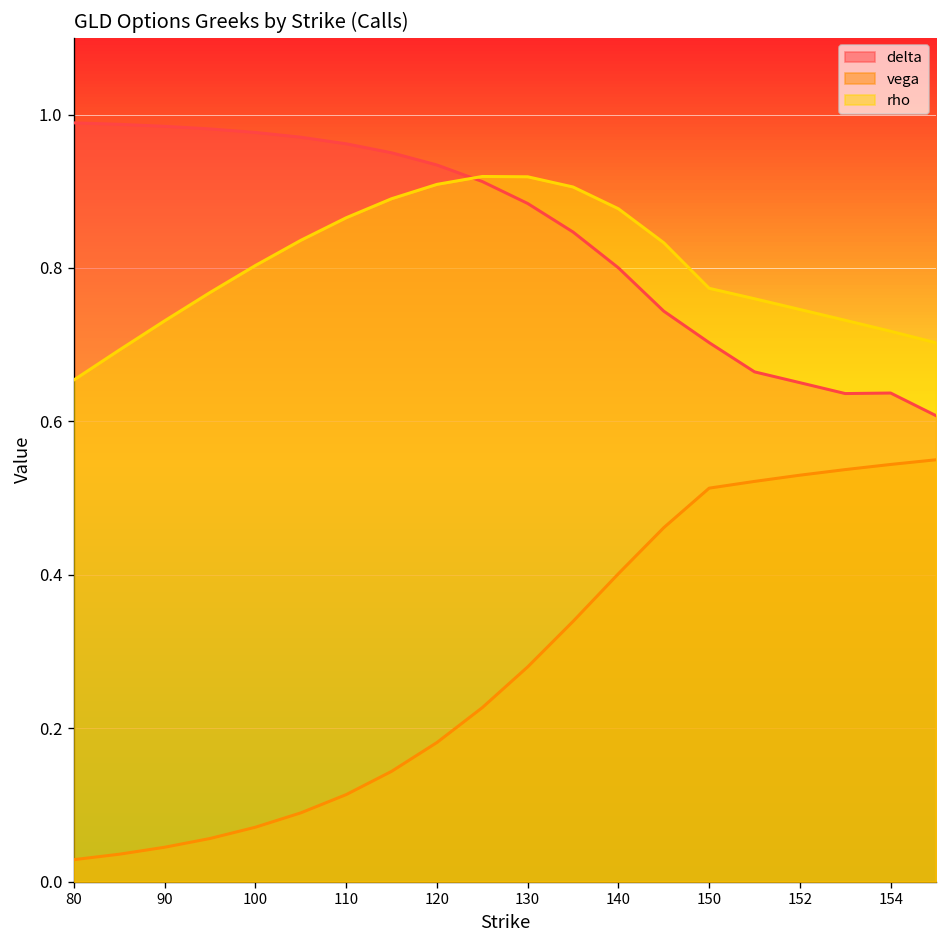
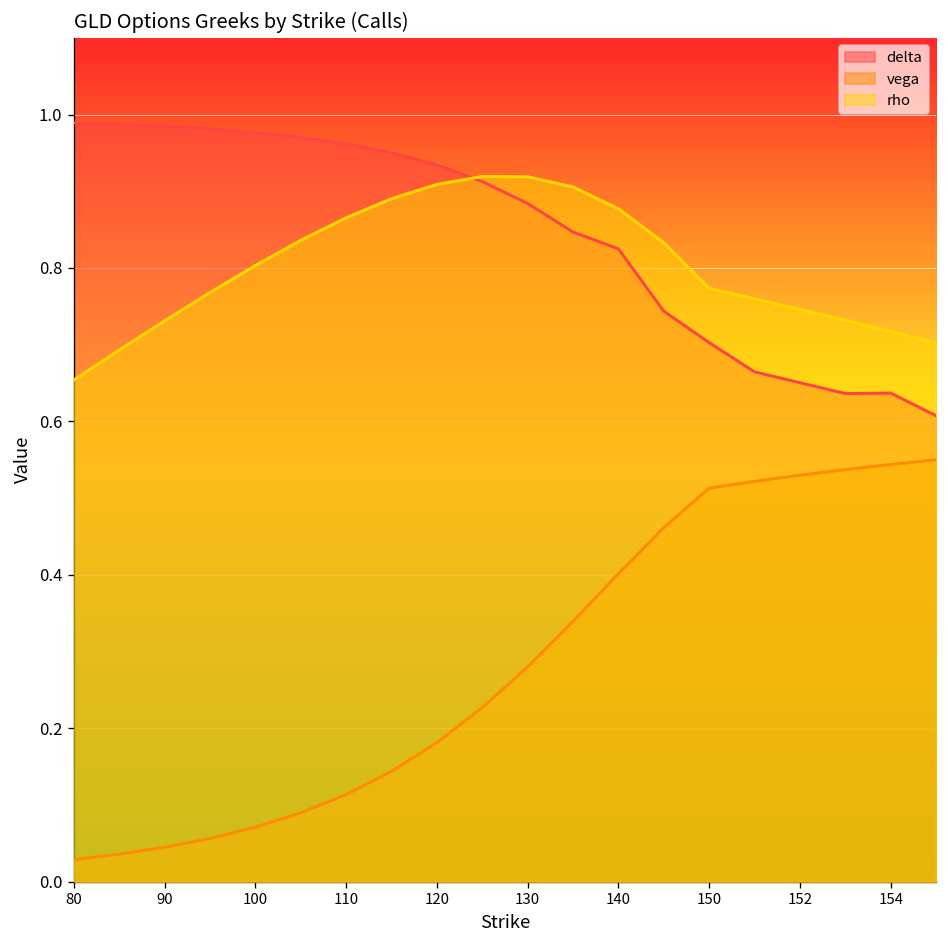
delta, 140: 0.80 -> 0.82
